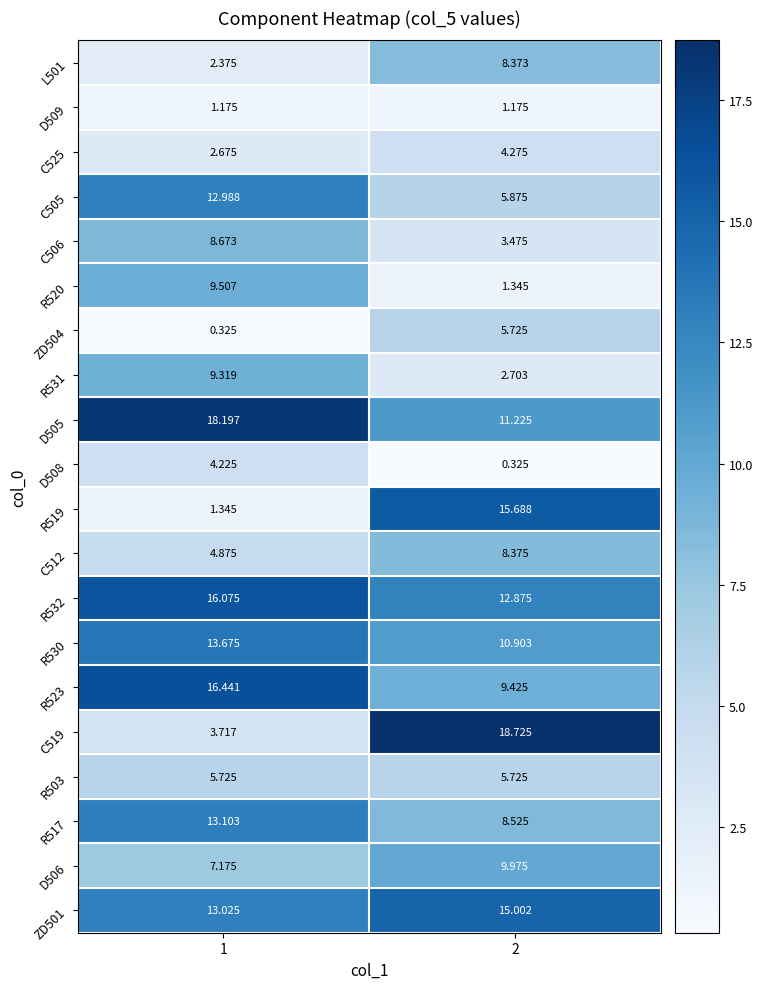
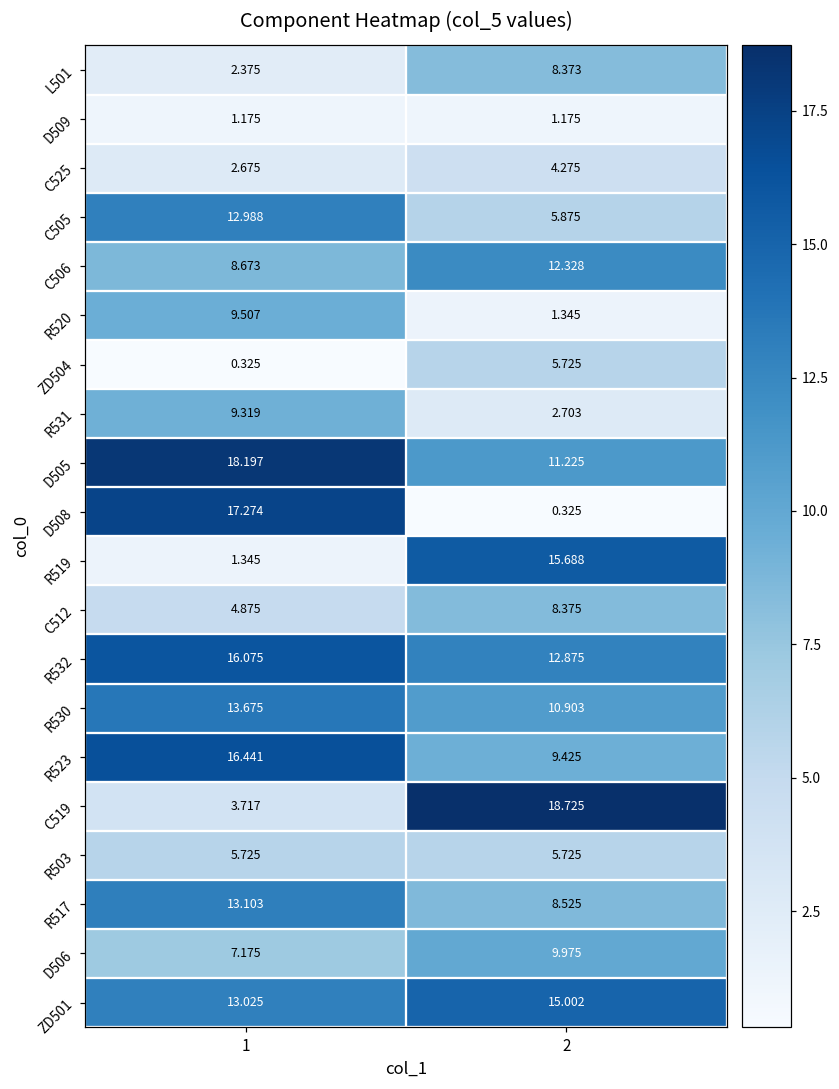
C506, 2: 3.475 -> 12.328
D508, 1: 4.225 -> 17.274
